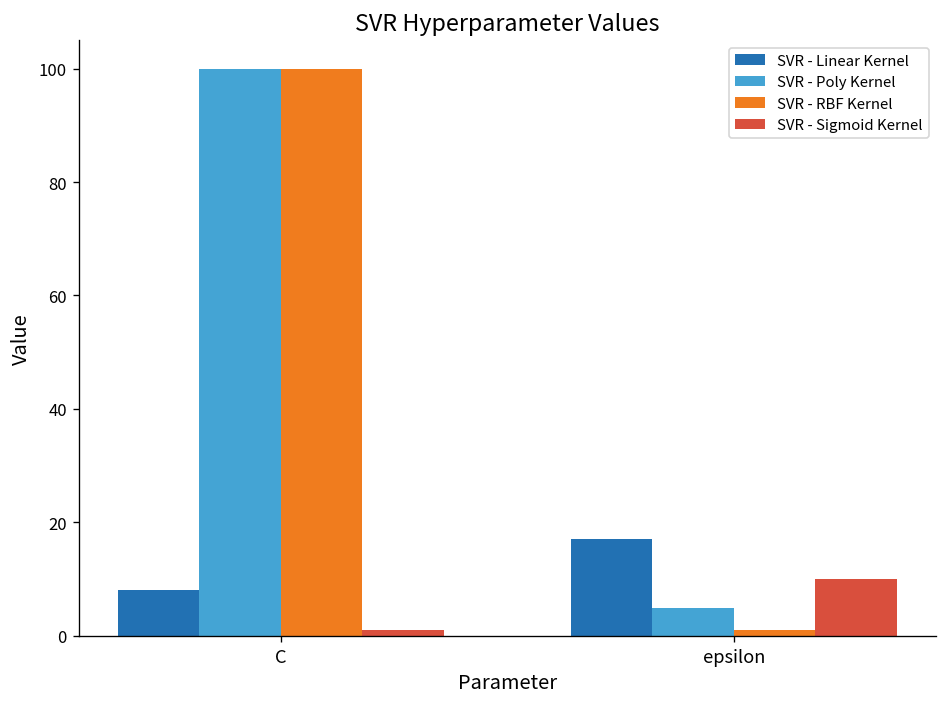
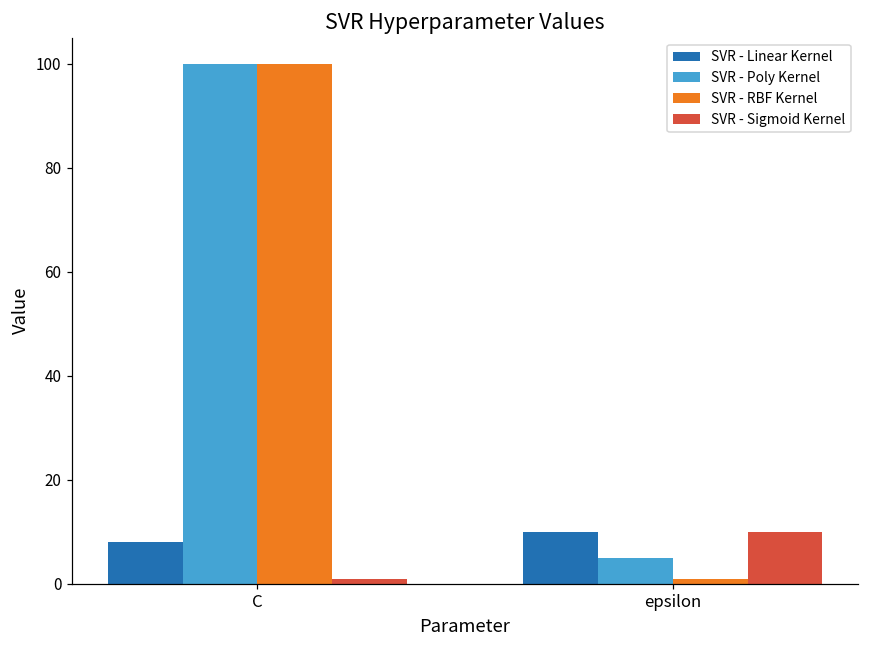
SVR - Linear Kernel, epsilon: 17 -> 10
